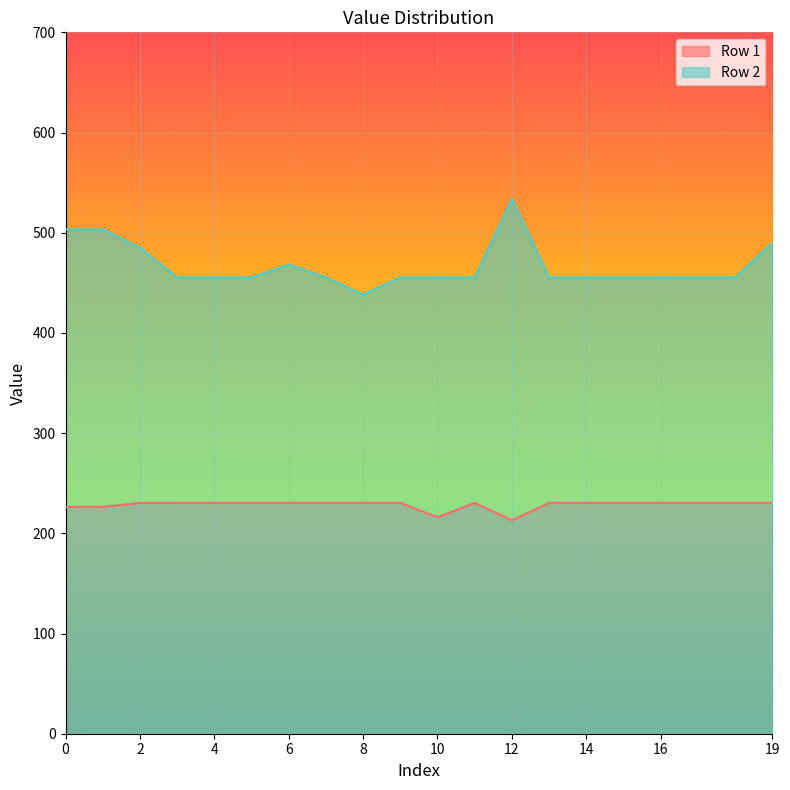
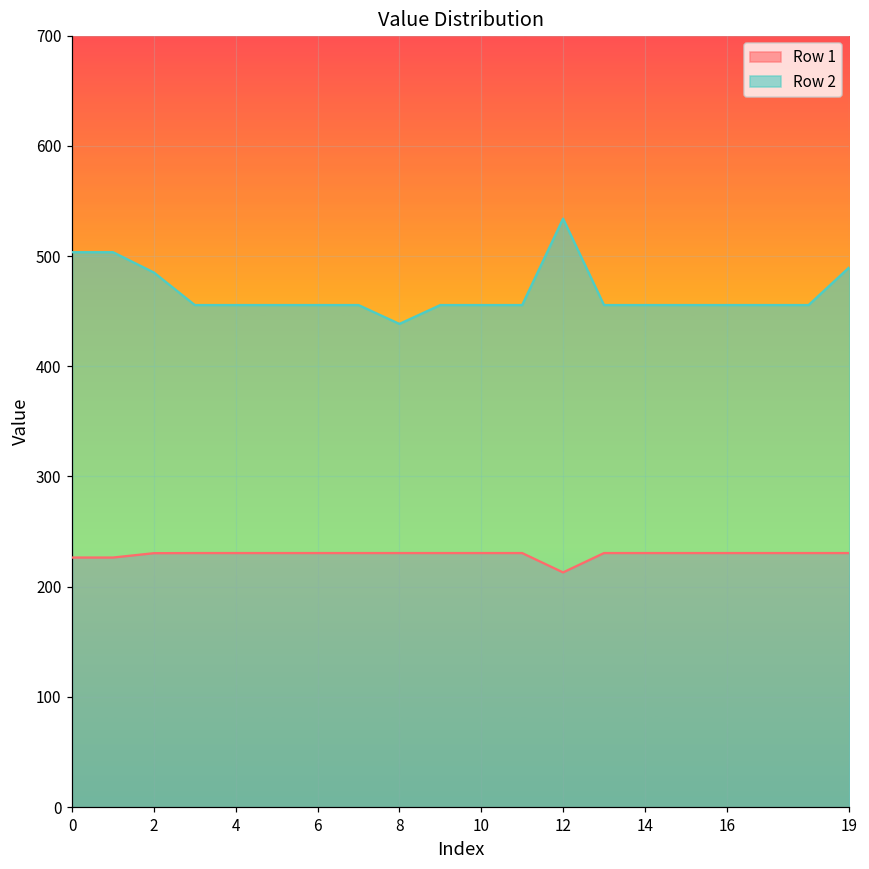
Row 2, 6: 468 -> 456
Row 1, 10: 216 -> 230
